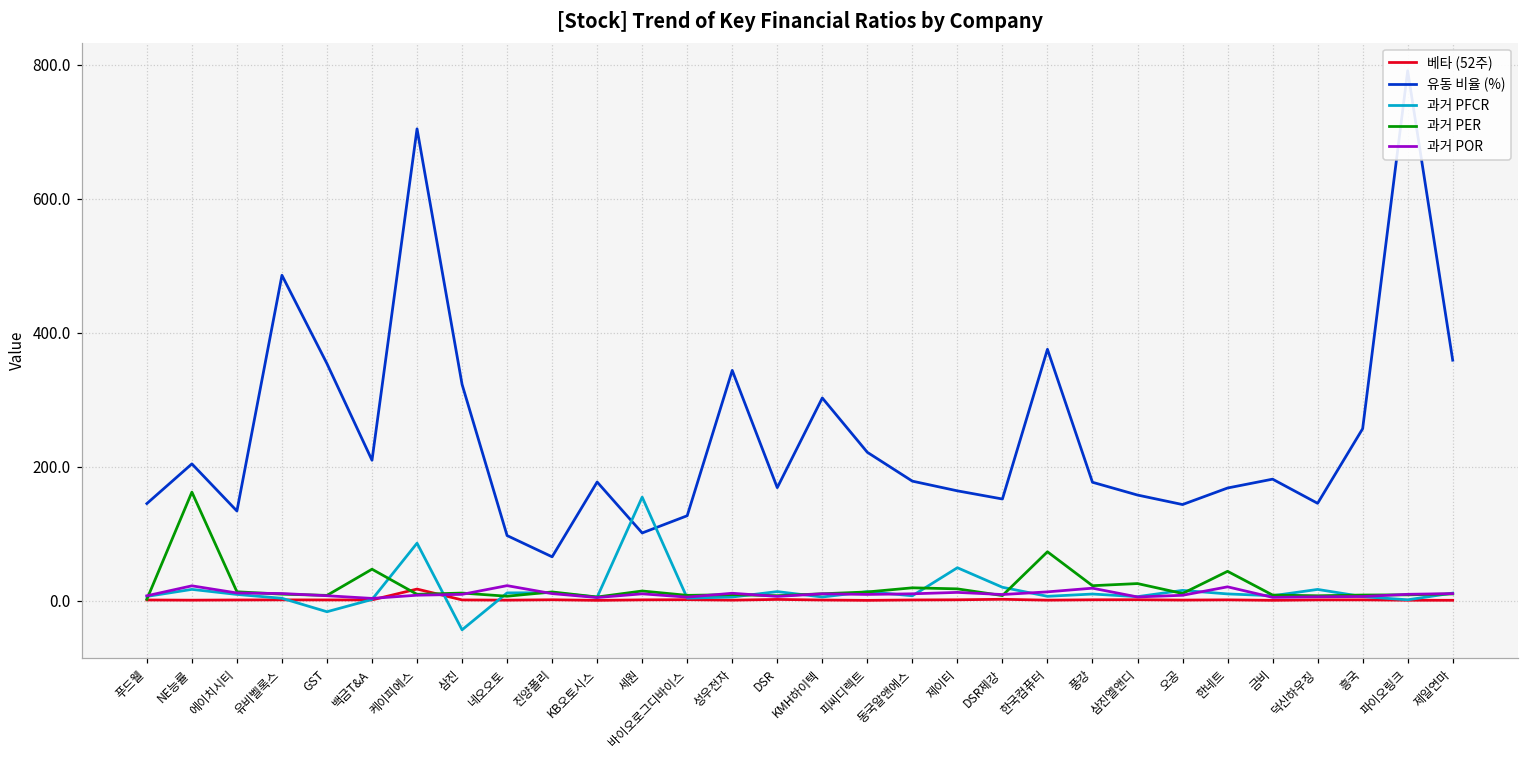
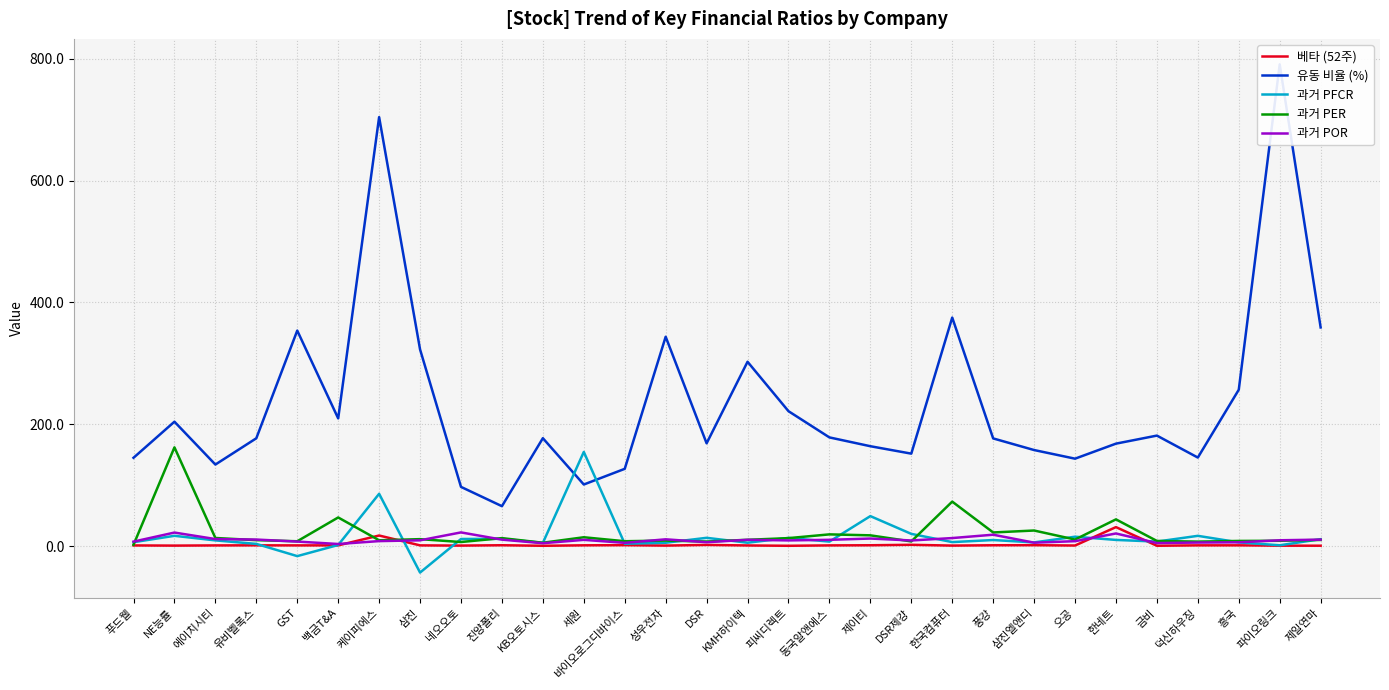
유동 비율 (%), 유비벨록스: 490 -> 180
베타 (52주), 한네트: 0 -> 30
